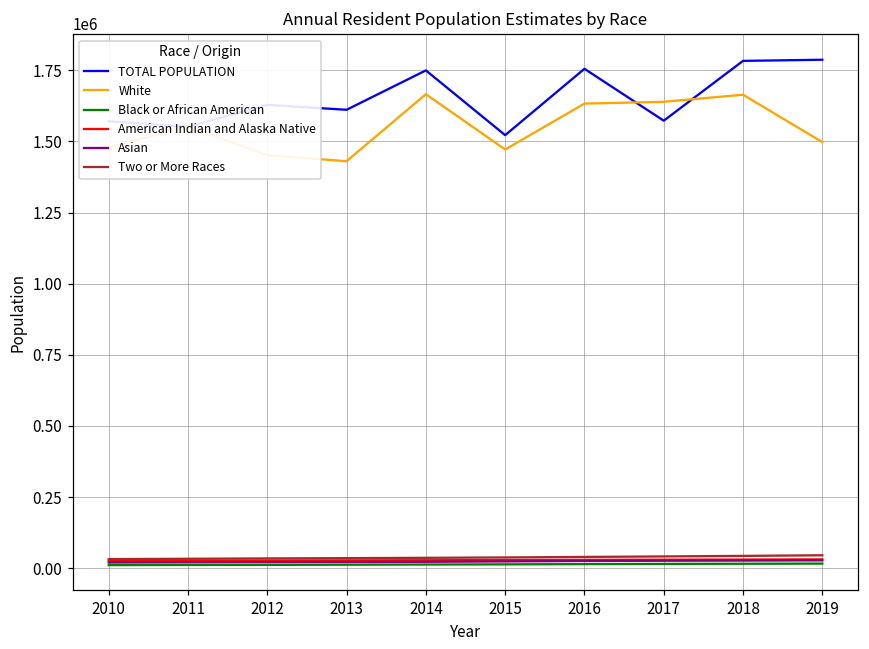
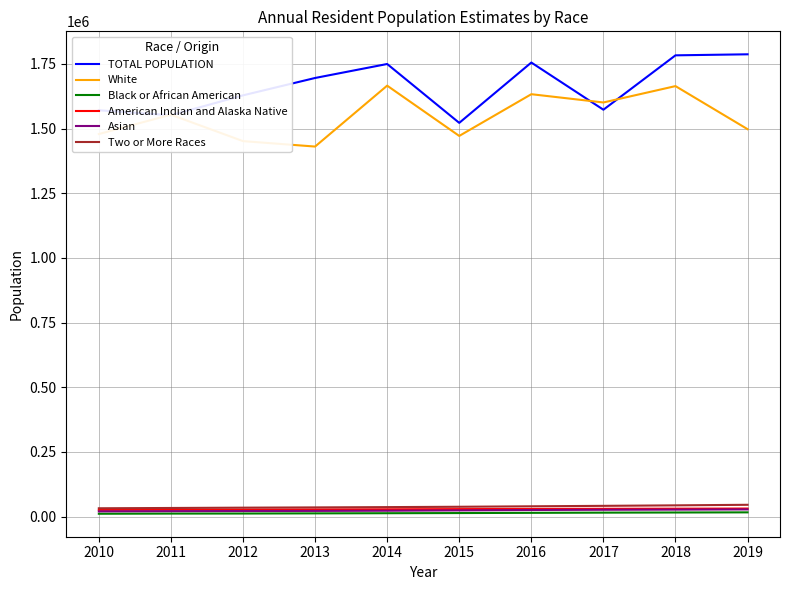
TOTAL POPULATION, 2013: 1610000 -> 1700000
White, 2017: 1640000 -> 1600000
